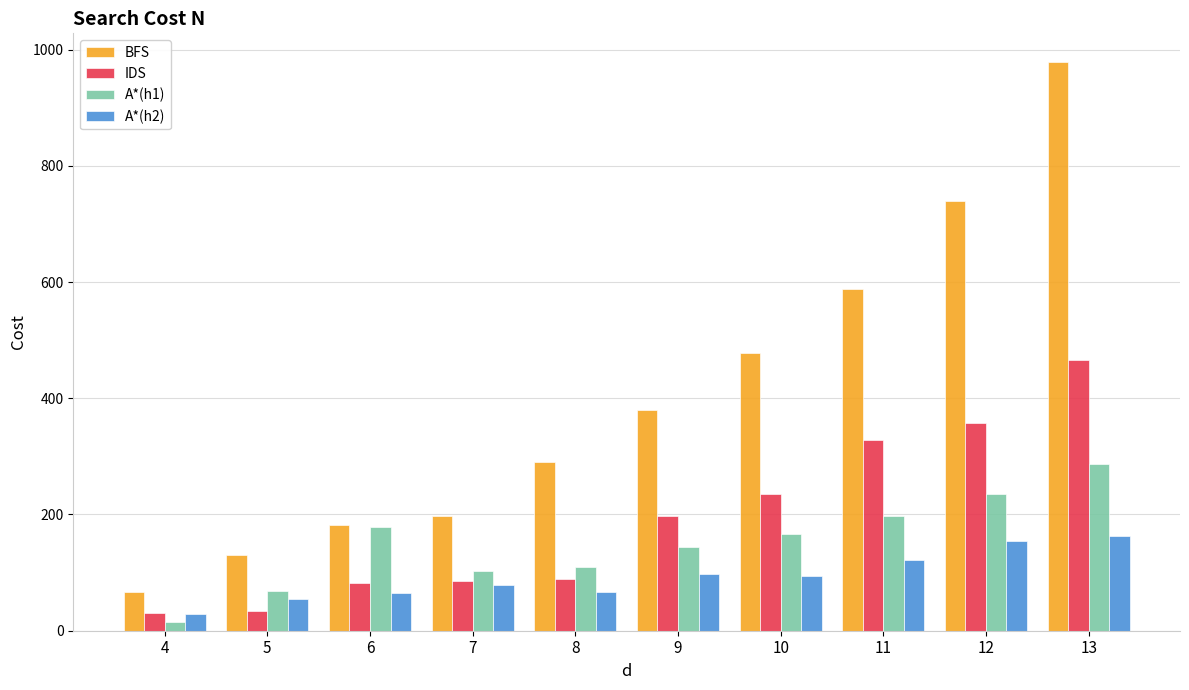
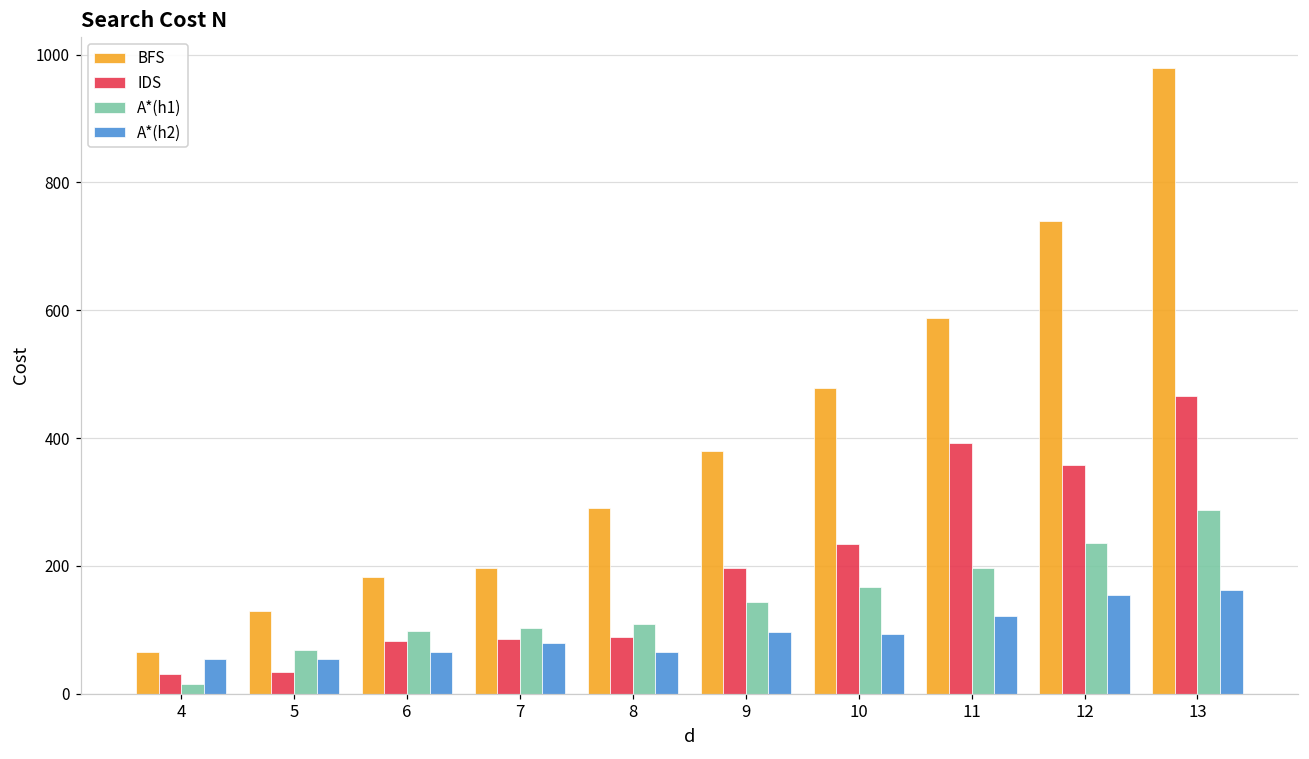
A*(h2), 4: 30 -> 60
A*(h1), 6: 180 -> 100
IDS, 11: 330 -> 390
